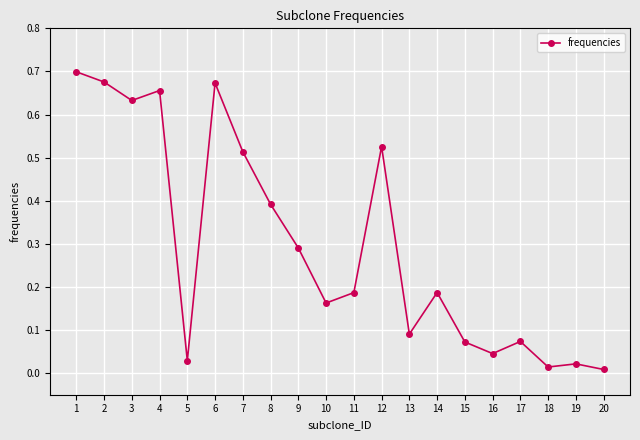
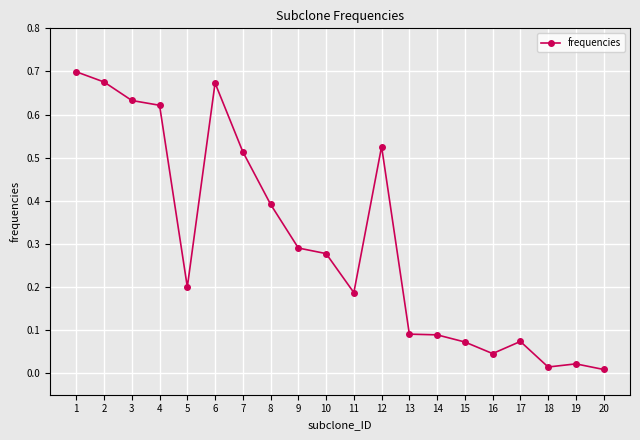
4: 0.66 -> 0.62
5: 0.03 -> 0.20
10: 0.16 -> 0.28
14: 0.19 -> 0.09
